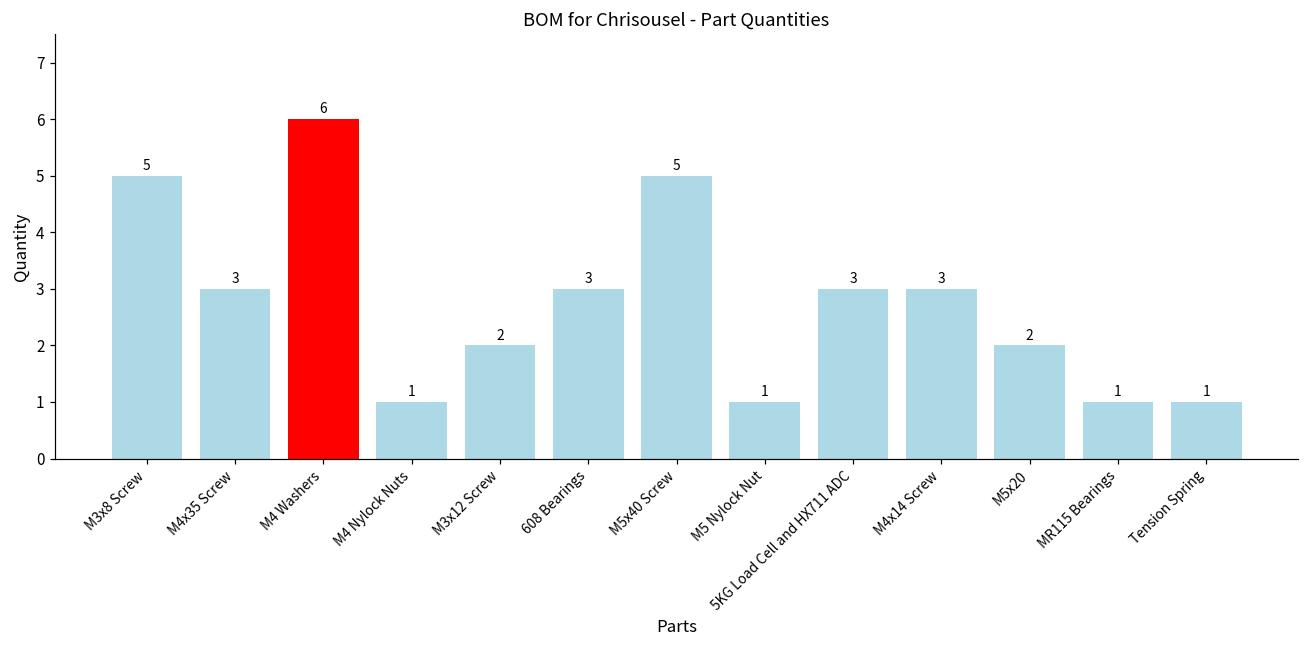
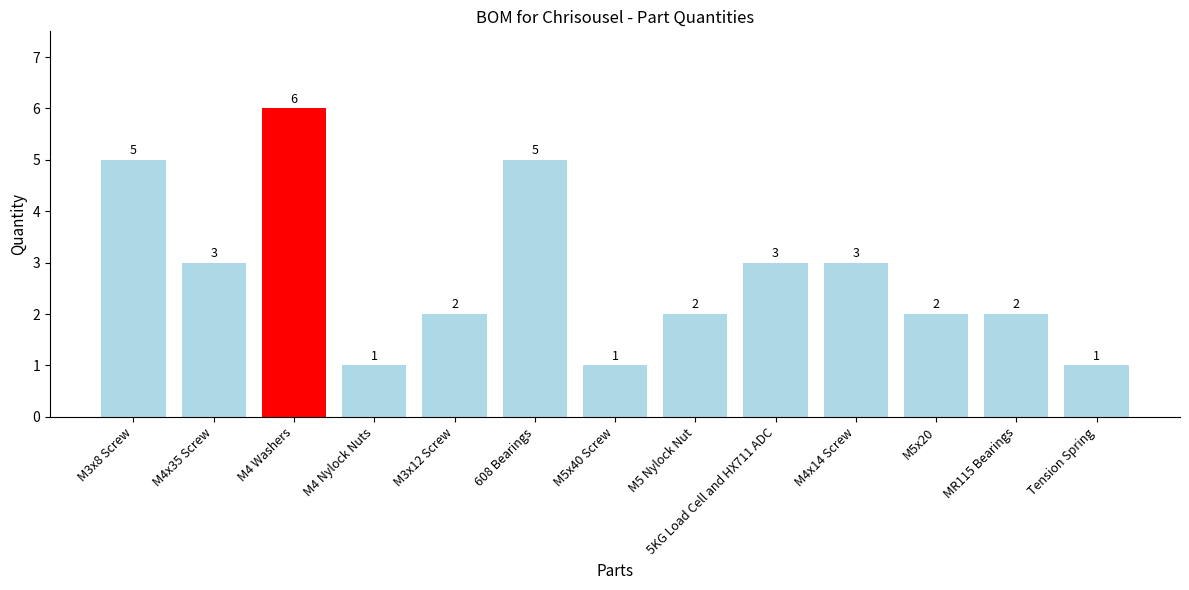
608 Bearings: 3 -> 5
M5x40 Screw: 5 -> 1
M5 Nylock Nut: 1 -> 2
MR115 Bearings: 1 -> 2
